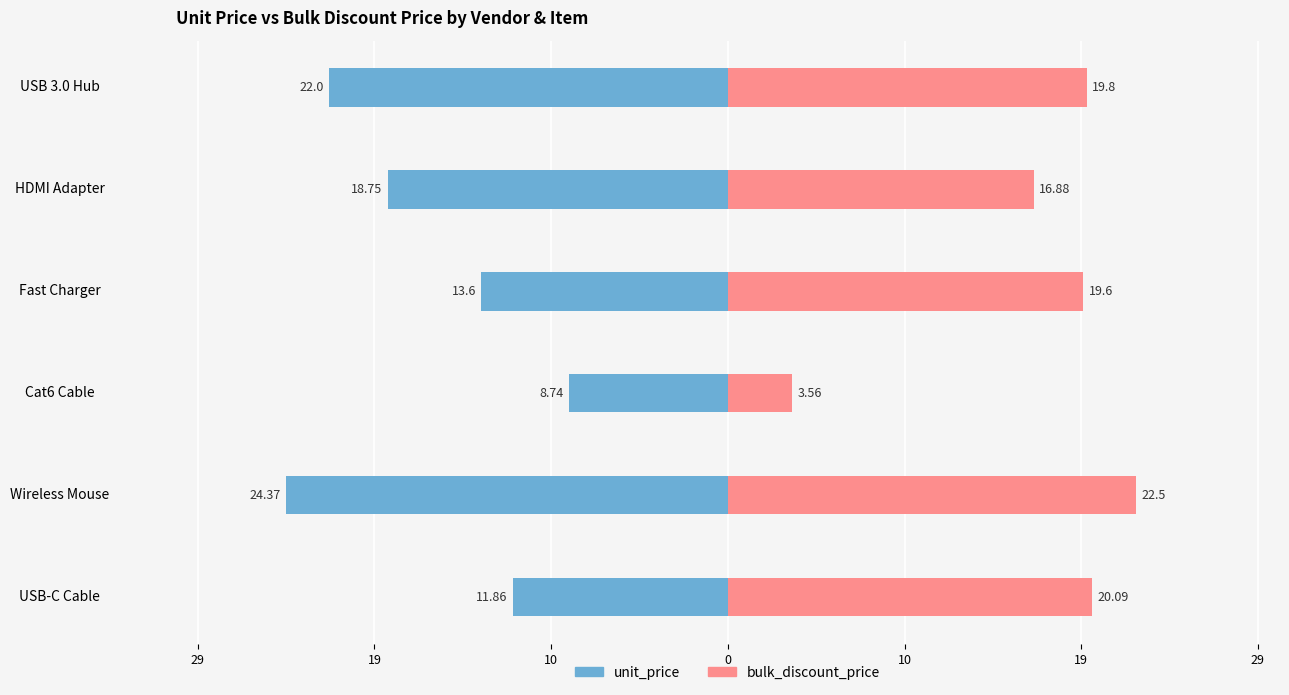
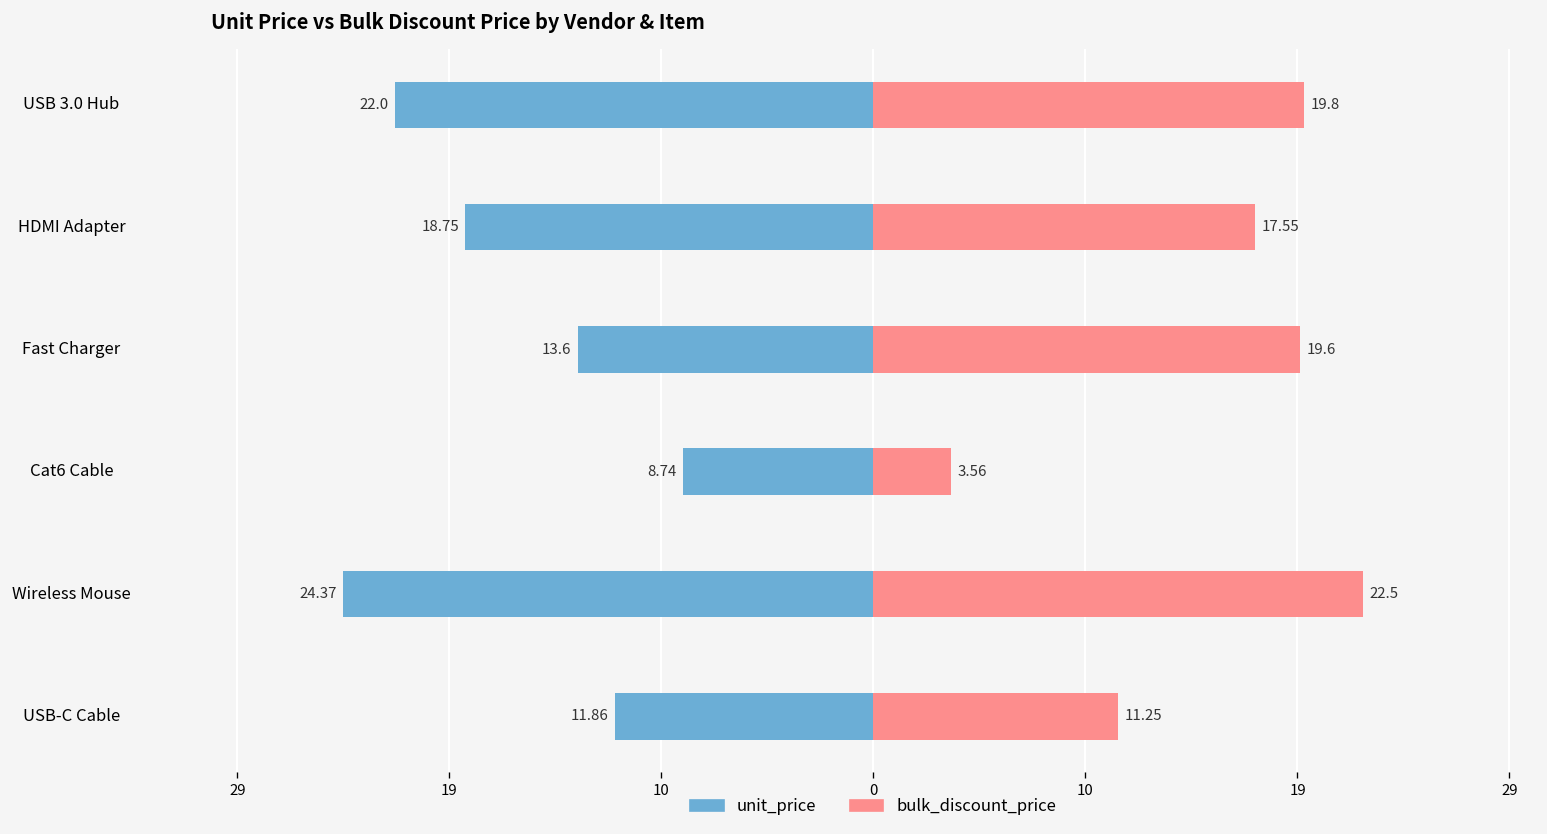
bulk_discount_price, HDMI Adapter: 16.88 -> 17.55
bulk_discount_price, USB-C Cable: 20.09 -> 11.25
